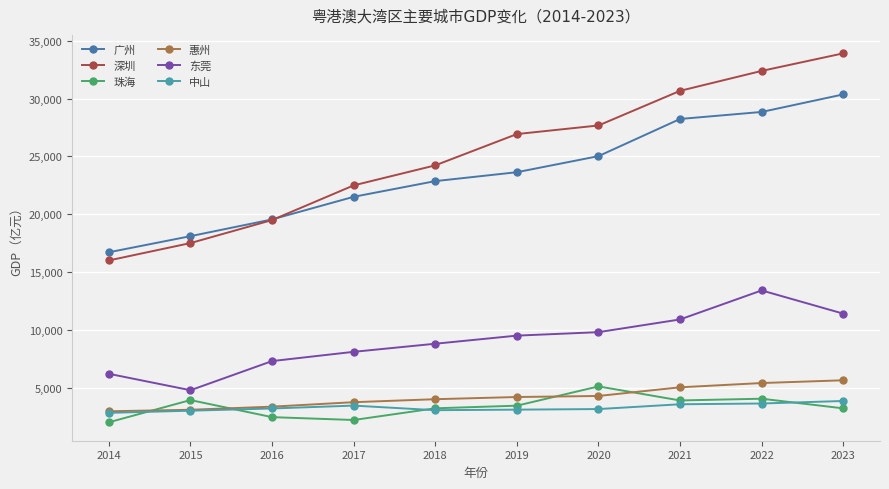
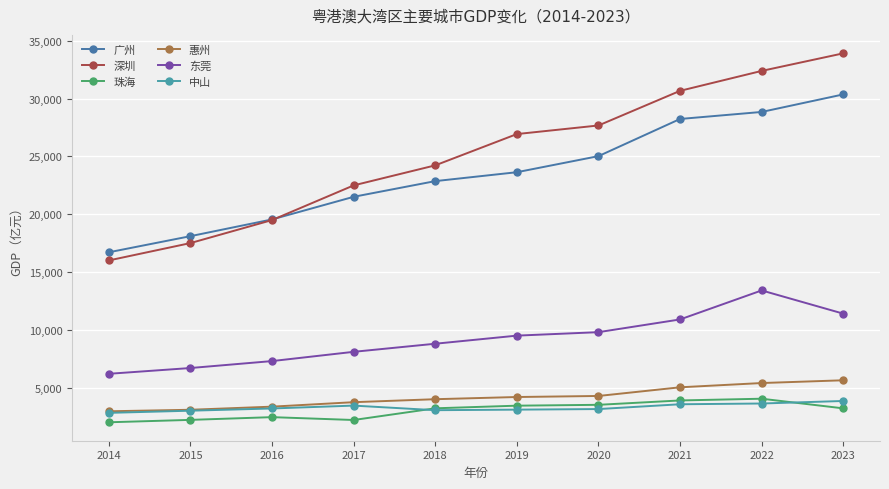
珠海, 2015: 3,900 -> 2,200
东莞, 2015: 4,800 -> 6,700
珠海, 2020: 5,100 -> 3,500
